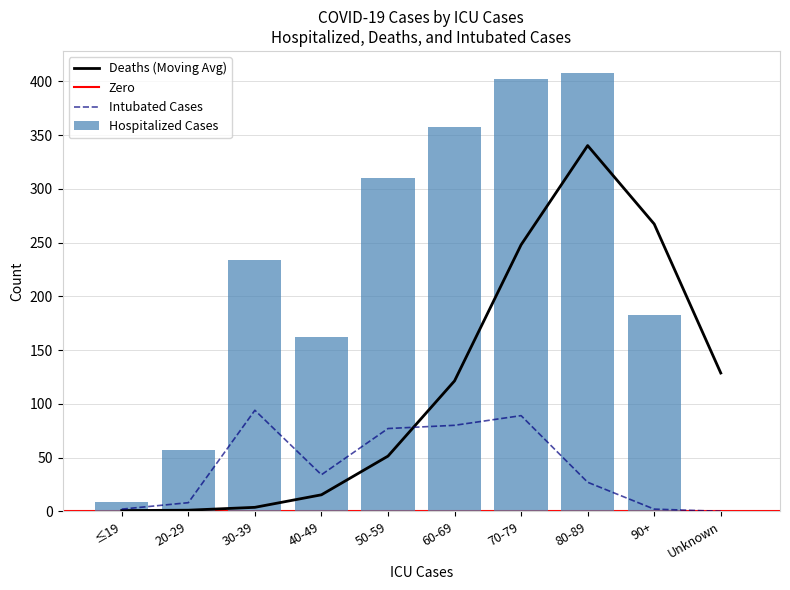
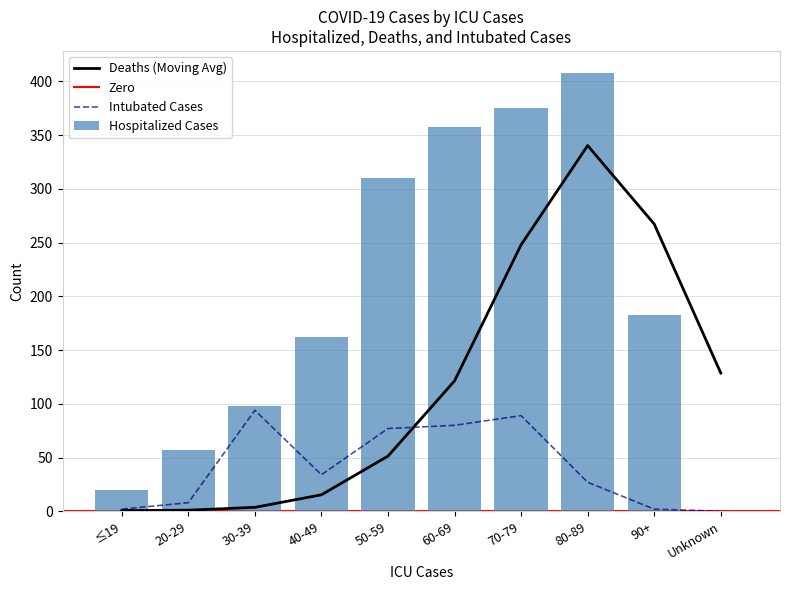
Hospitalized Cases, ≤19: 9 -> 20
Hospitalized Cases, 30-39: 234 -> 98
Hospitalized Cases, 70-79: 402 -> 375
